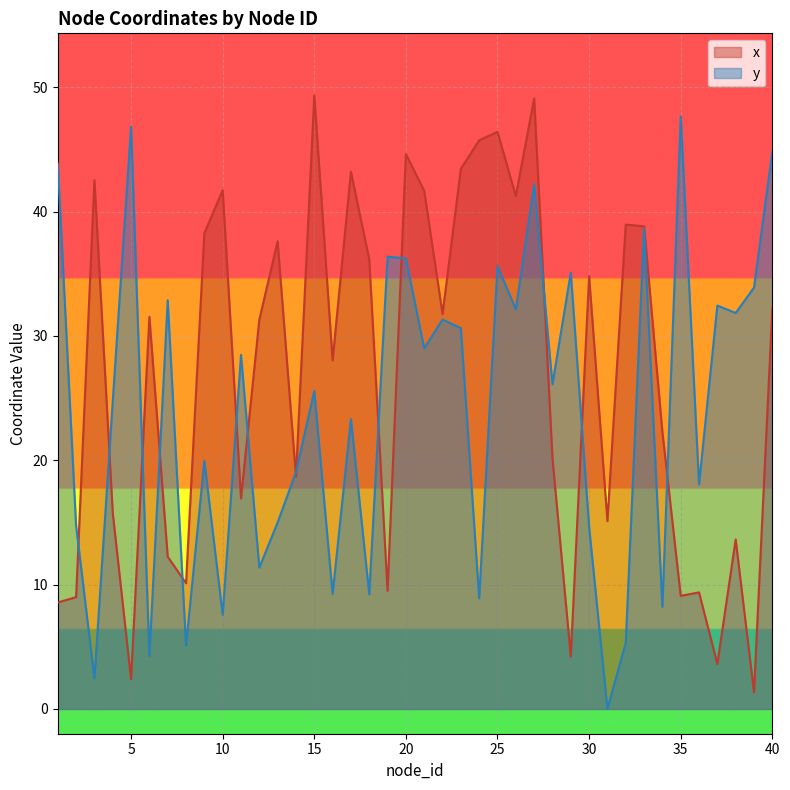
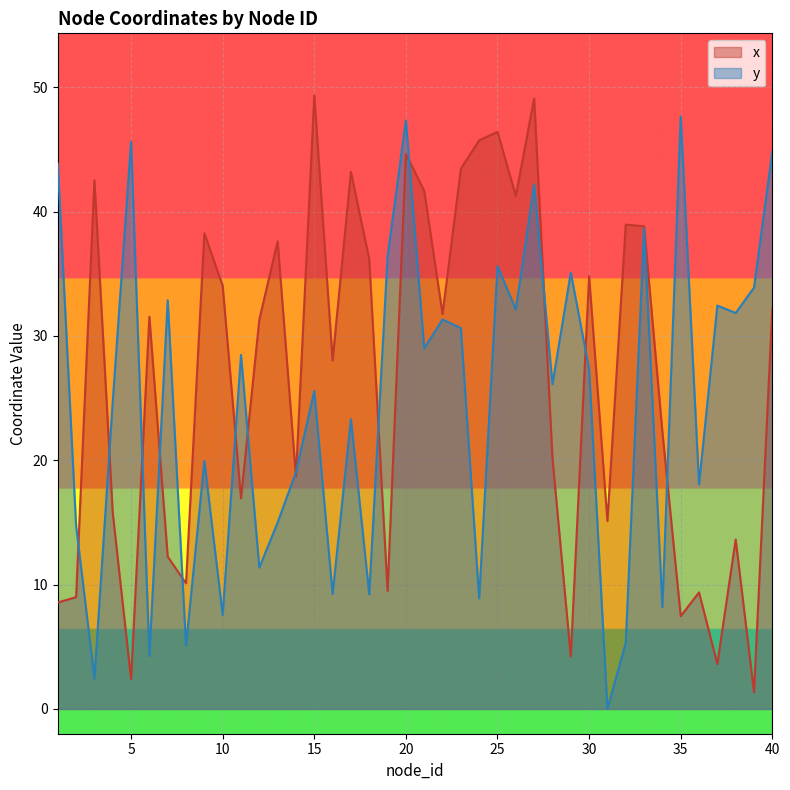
y, 5: 46.8 -> 45.6
x, 10: 41.7 -> 34.0
y, 20: 36.2 -> 47.3
y, 30: 14.6 -> 27.3
x, 35: 9.1 -> 7.5
